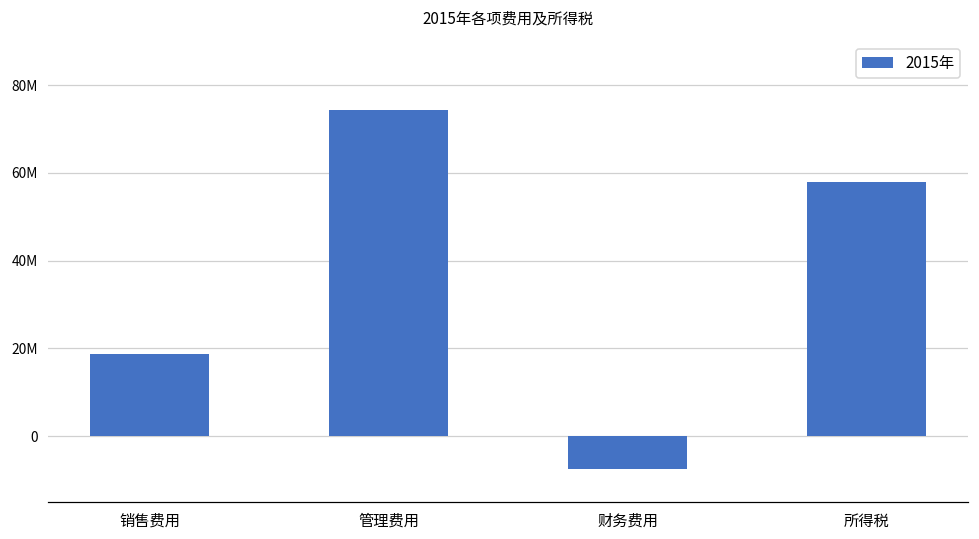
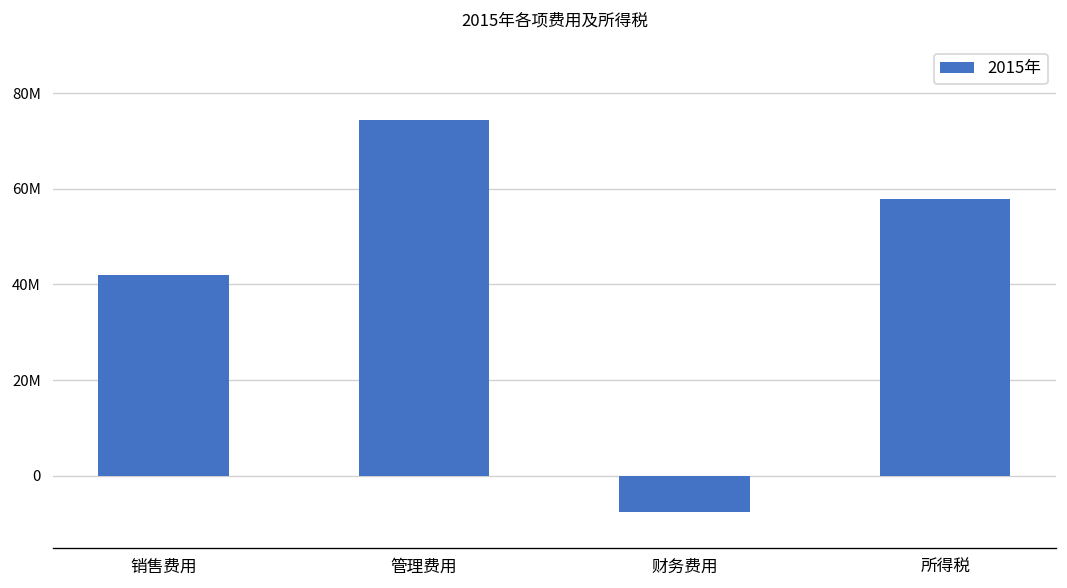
销售费用: 19000000 -> 42000000
